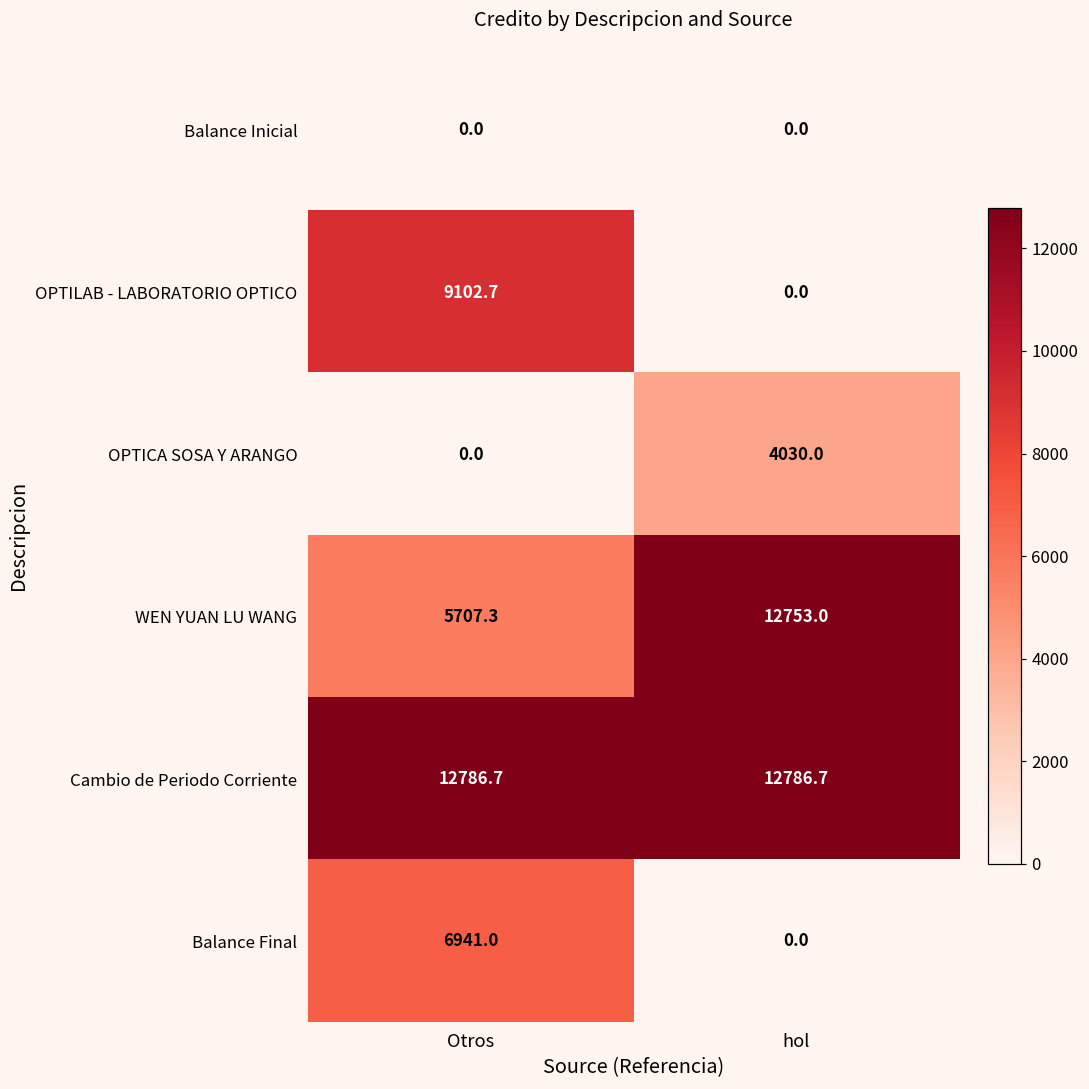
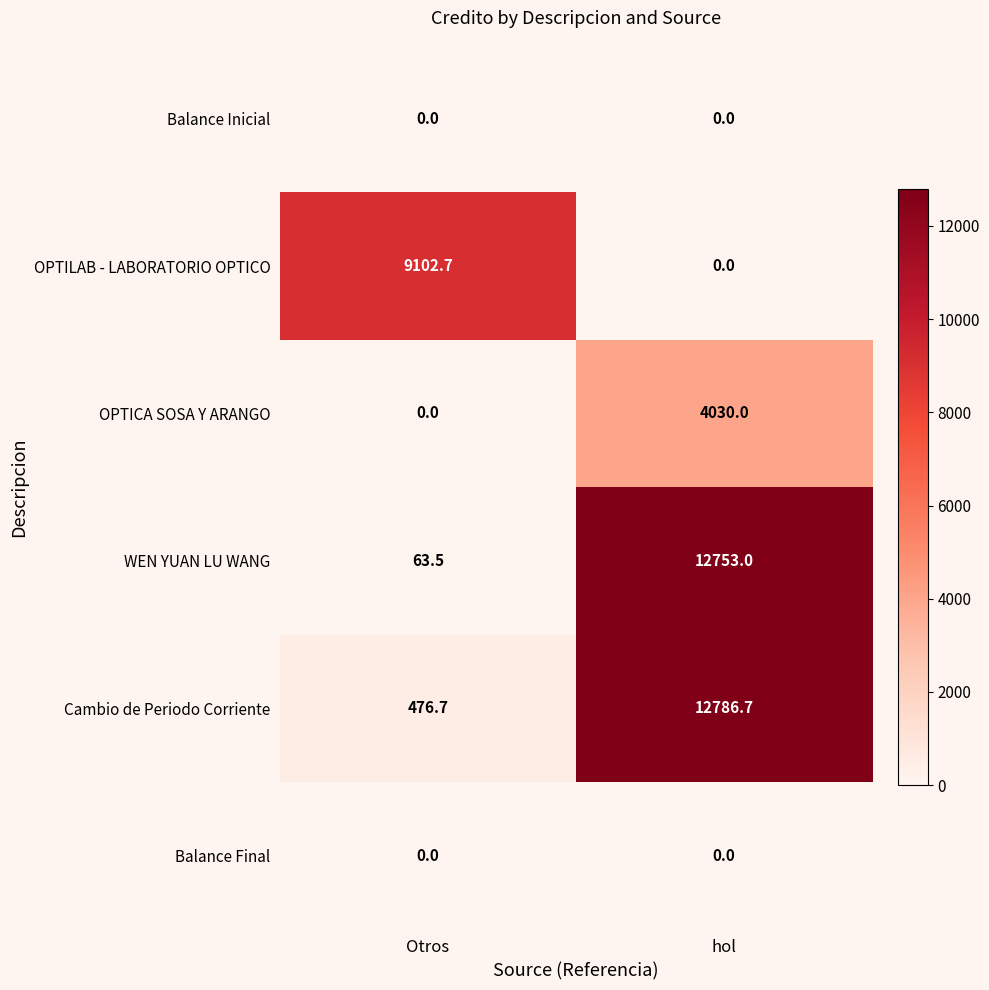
WEN YUAN LU WANG, Otros: 5707.3 -> 63.5
Cambio de Periodo Corriente, Otros: 12786.7 -> 476.7
Balance Final, Otros: 6941.0 -> 0.0
